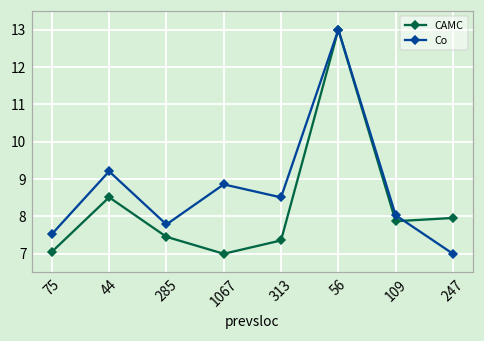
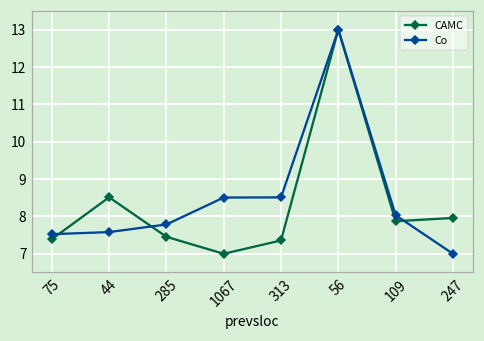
CAMC, 75: 7.1 -> 7.4
Co, 44: 9.2 -> 7.6
Co, 1067: 8.9 -> 8.5
